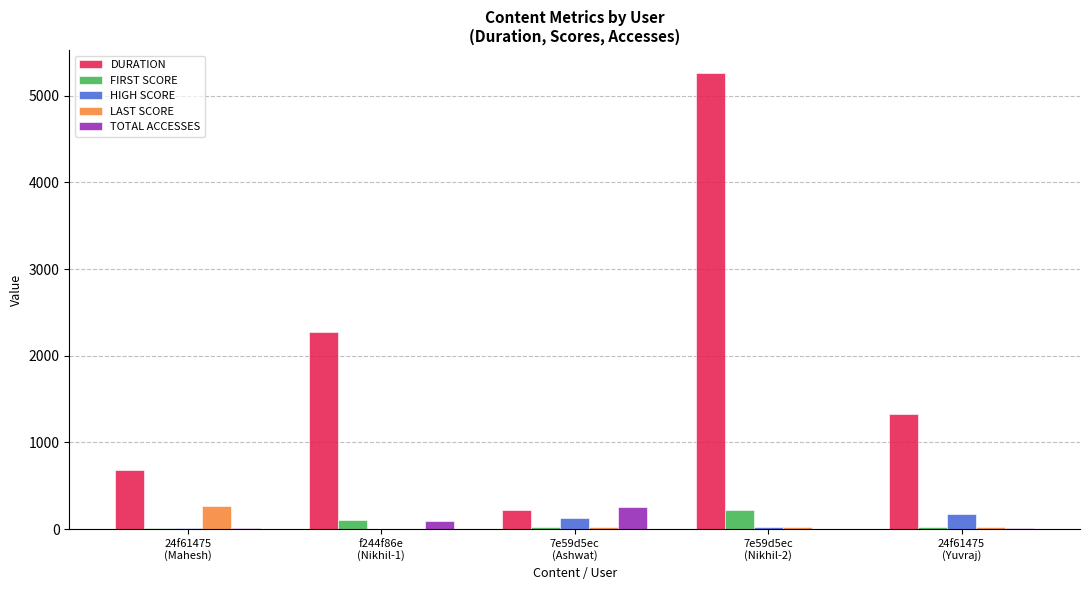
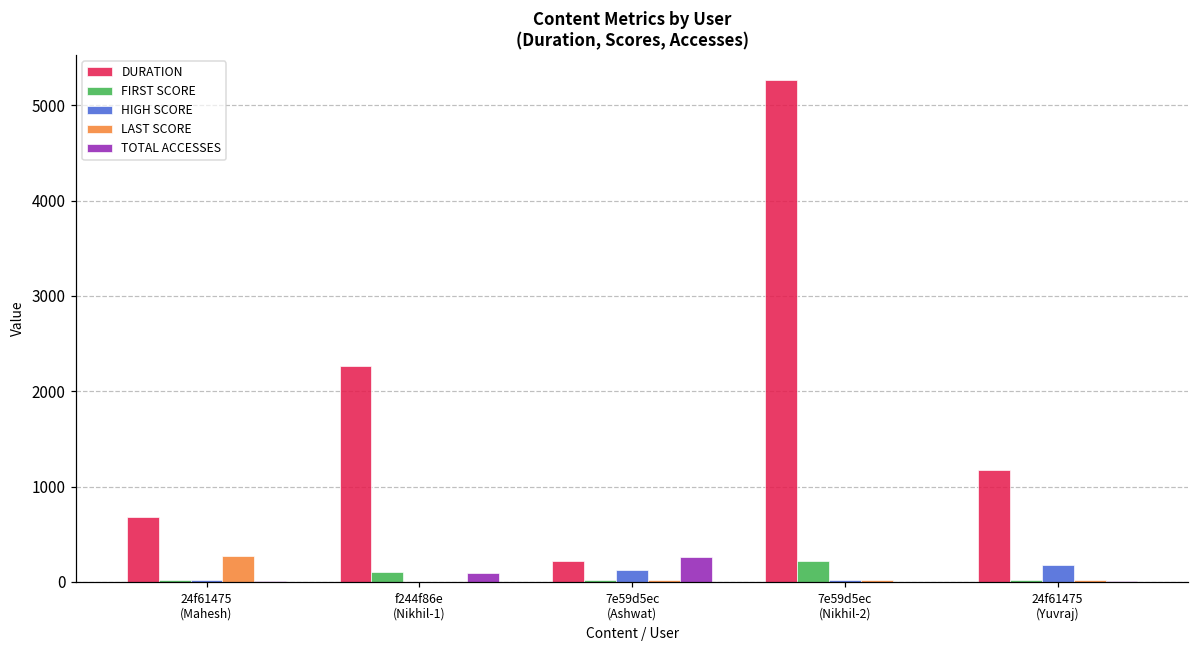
DURATION, 24f61475 (Yuvraj): 1300 -> 1200
